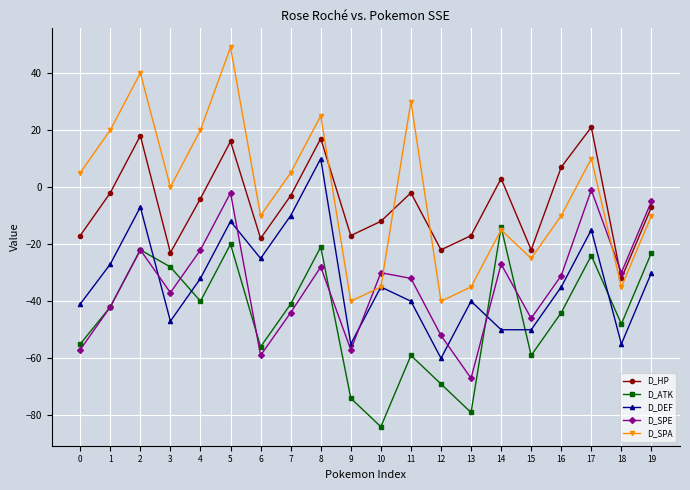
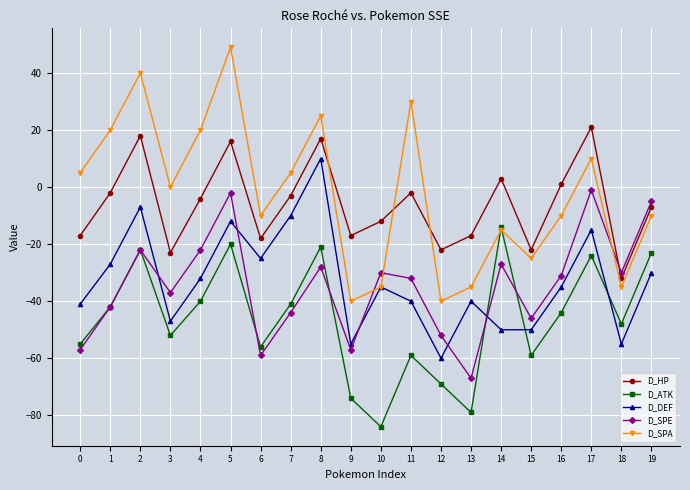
D_ATK, 3: -28 -> -52
D_HP, 16: 7 -> 1
